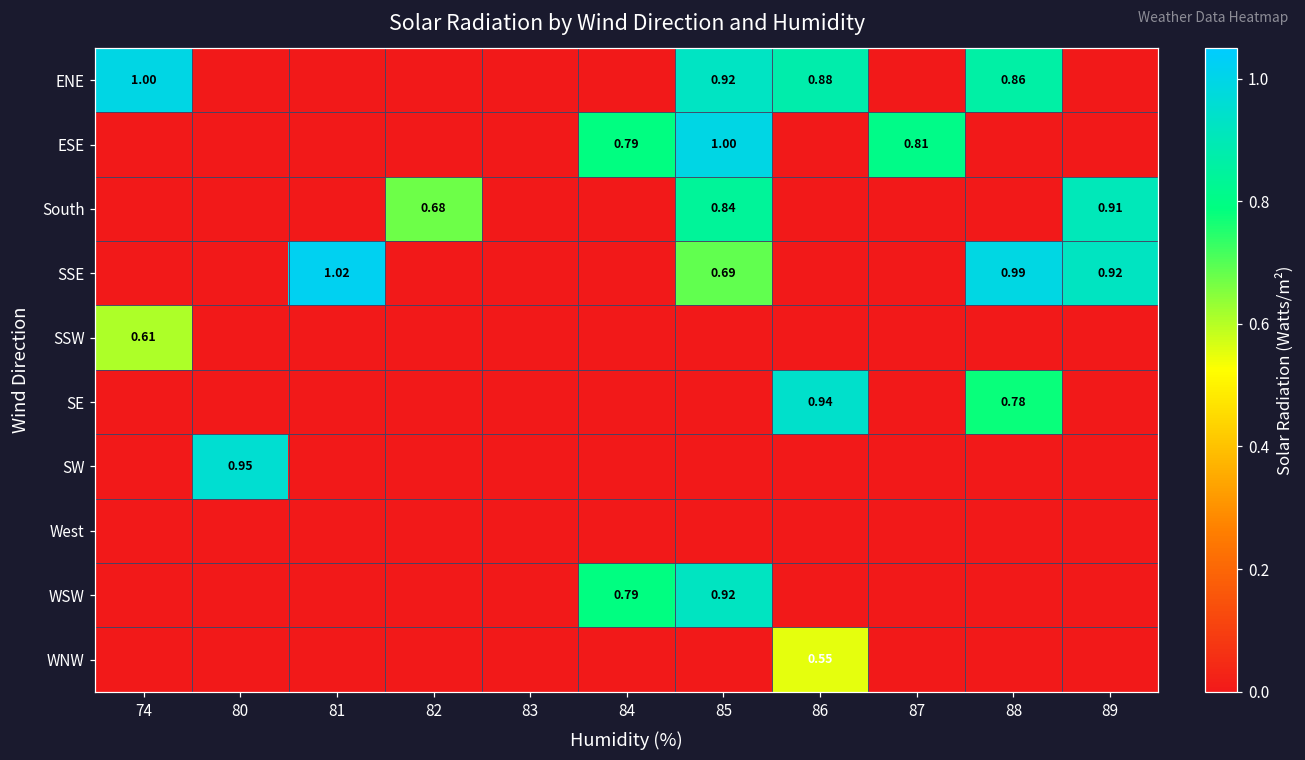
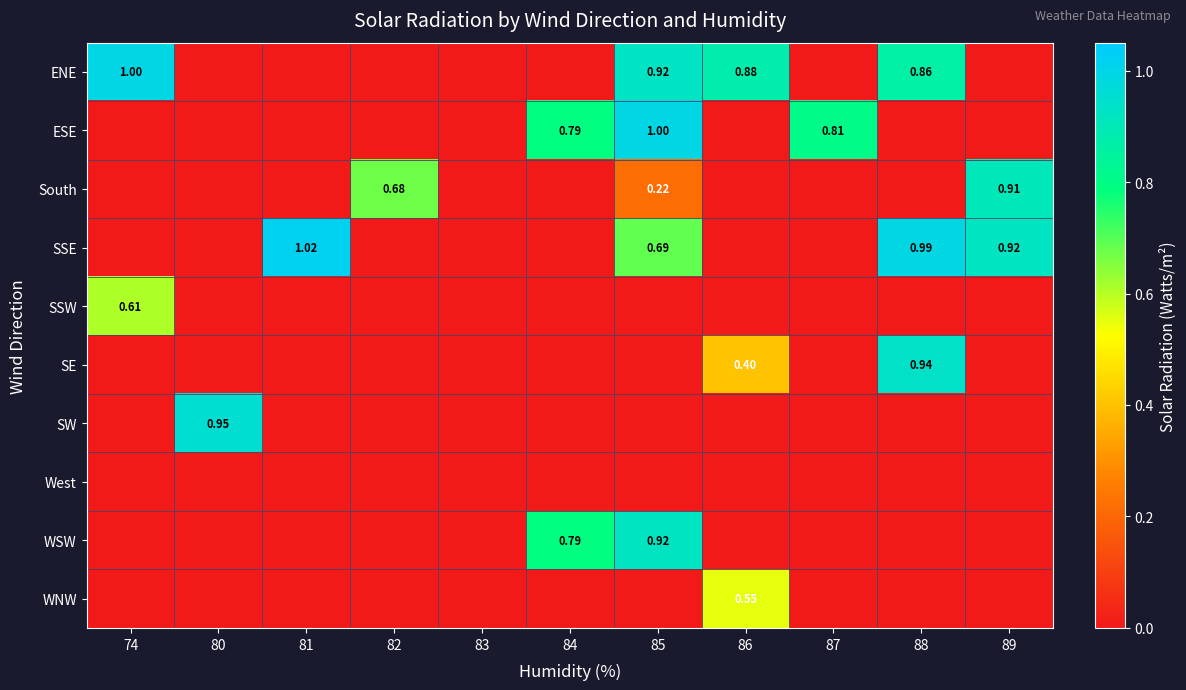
South, 85: 0.84 -> 0.22
SE, 86: 0.94 -> 0.40
SE, 88: 0.78 -> 0.94
